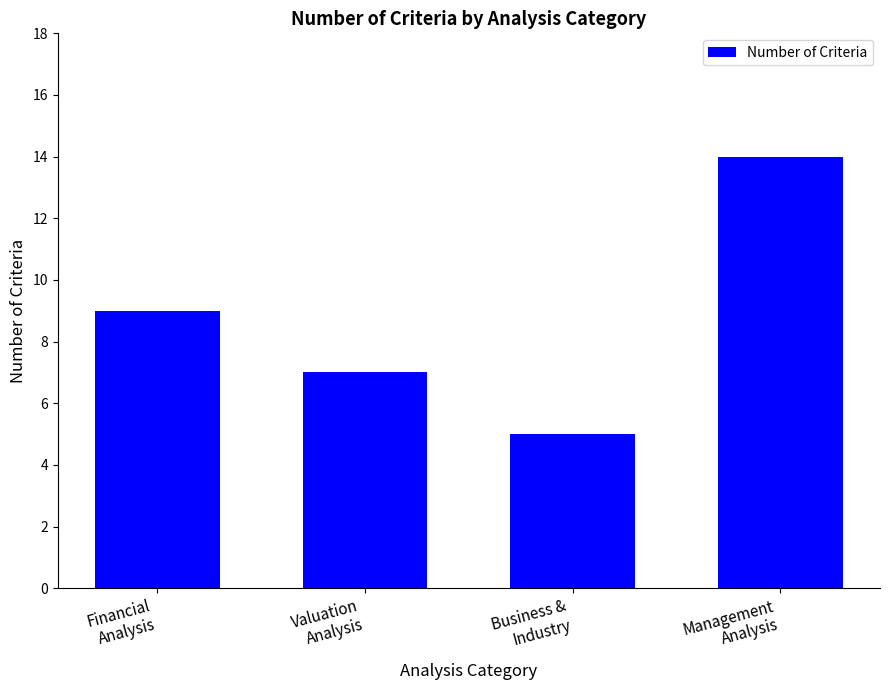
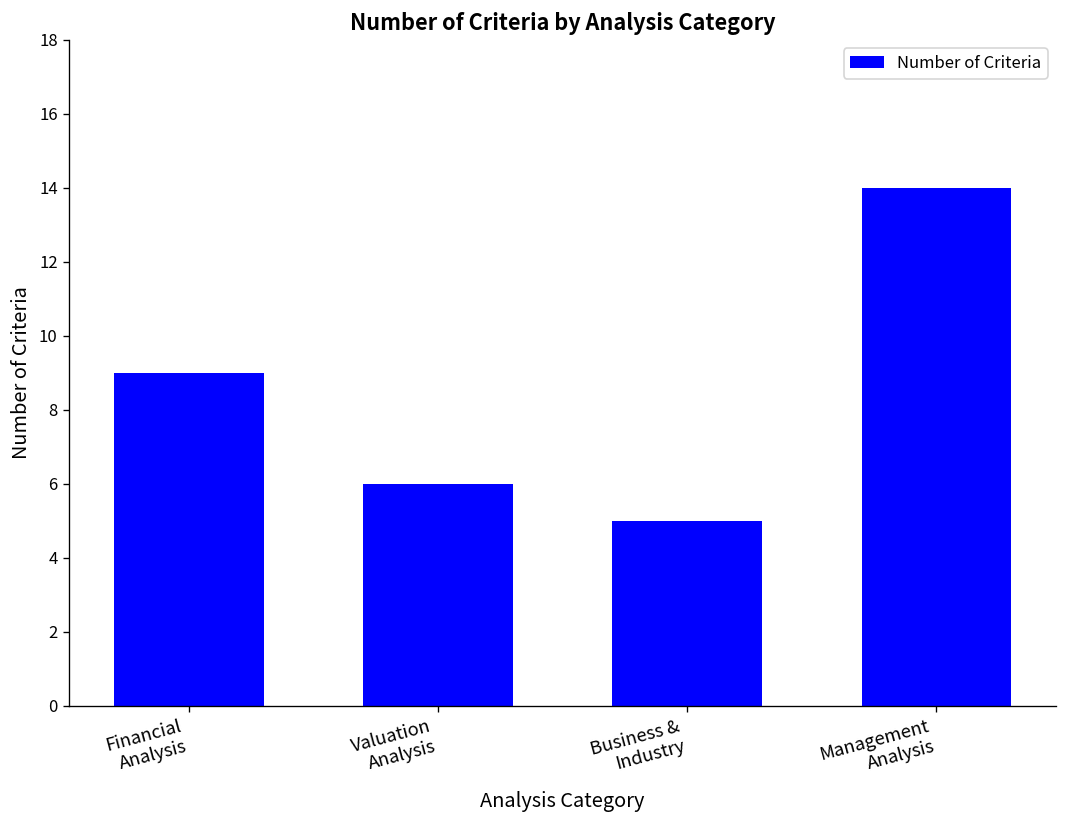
Valuation Analysis: 7 -> 6
